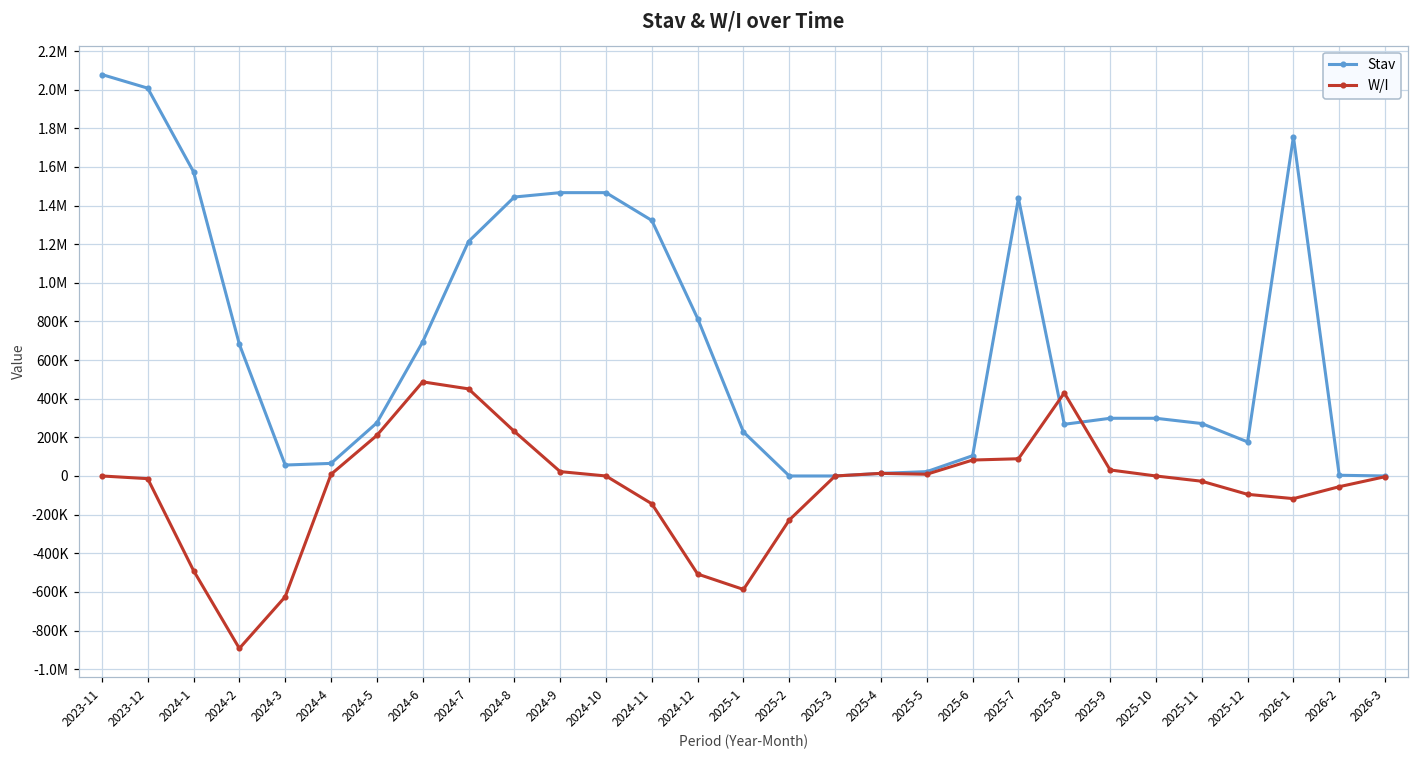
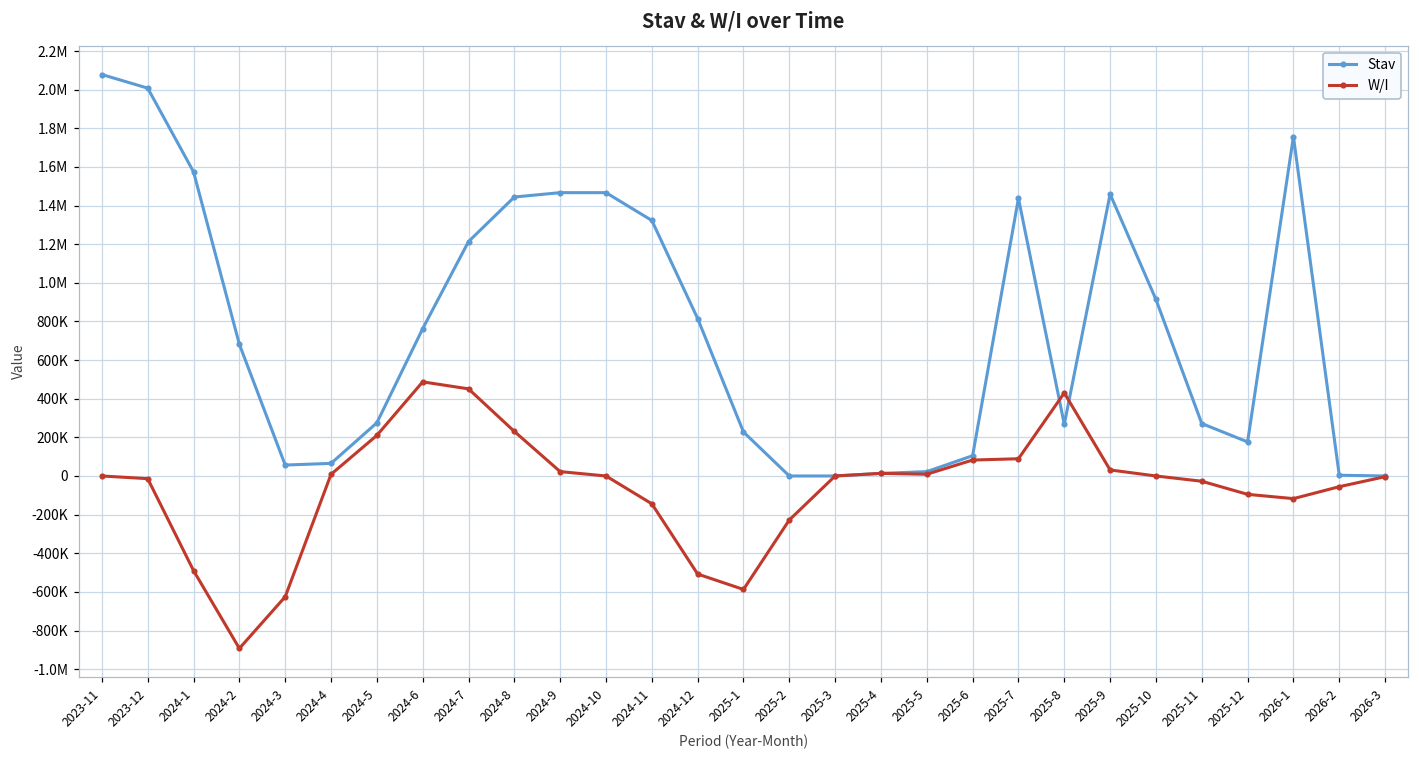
Stav, 2024-6: 690000 -> 760000
Stav, 2025-9: 300000 -> 1460000
Stav, 2025-10: 300000 -> 910000
